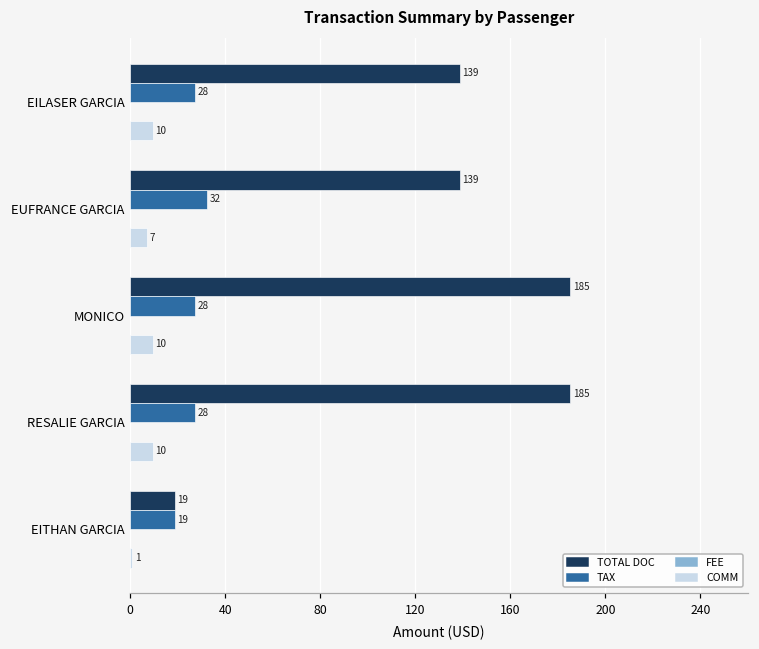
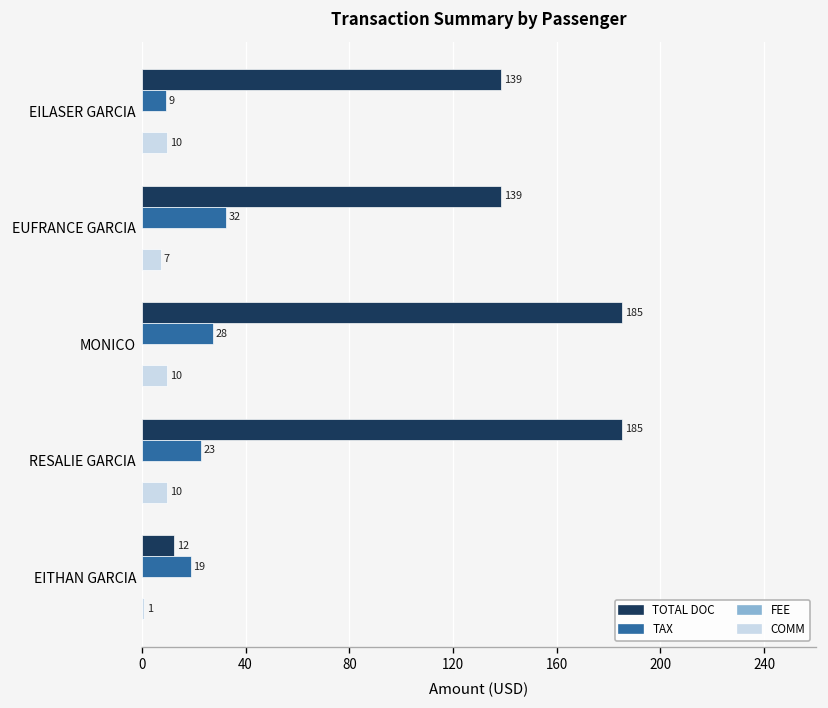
TAX, EILASER GARCIA: 28 -> 9
TAX, RESALIE GARCIA: 28 -> 23
TOTAL DOC, EITHAN GARCIA: 19 -> 12
